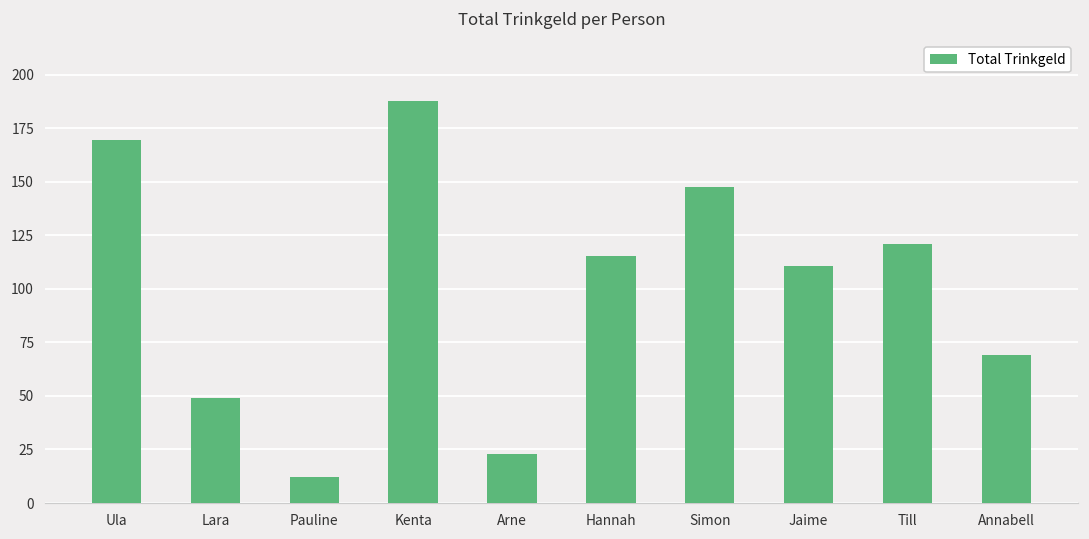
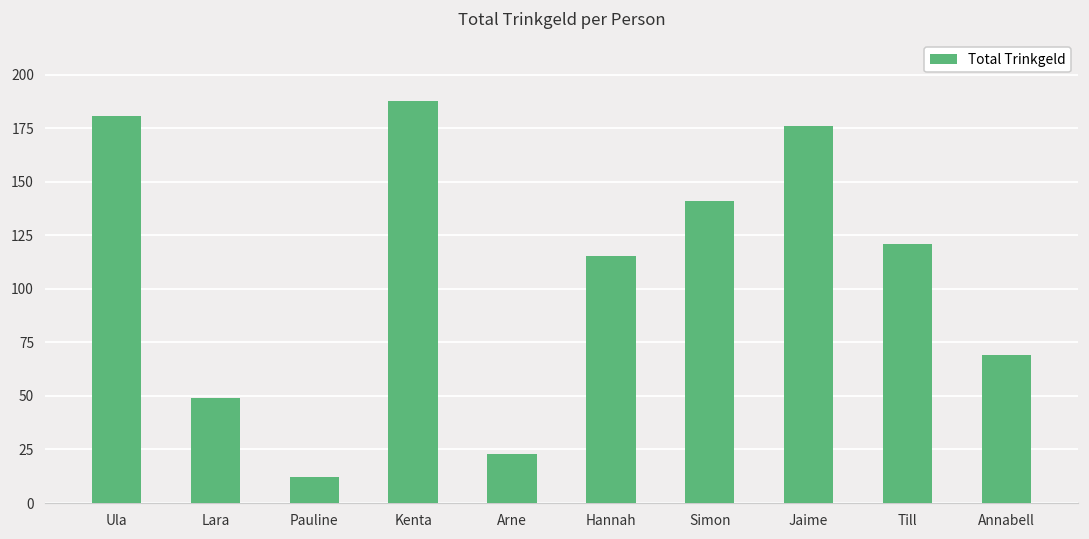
Ula: 169 -> 181
Simon: 148 -> 141
Jaime: 111 -> 176
